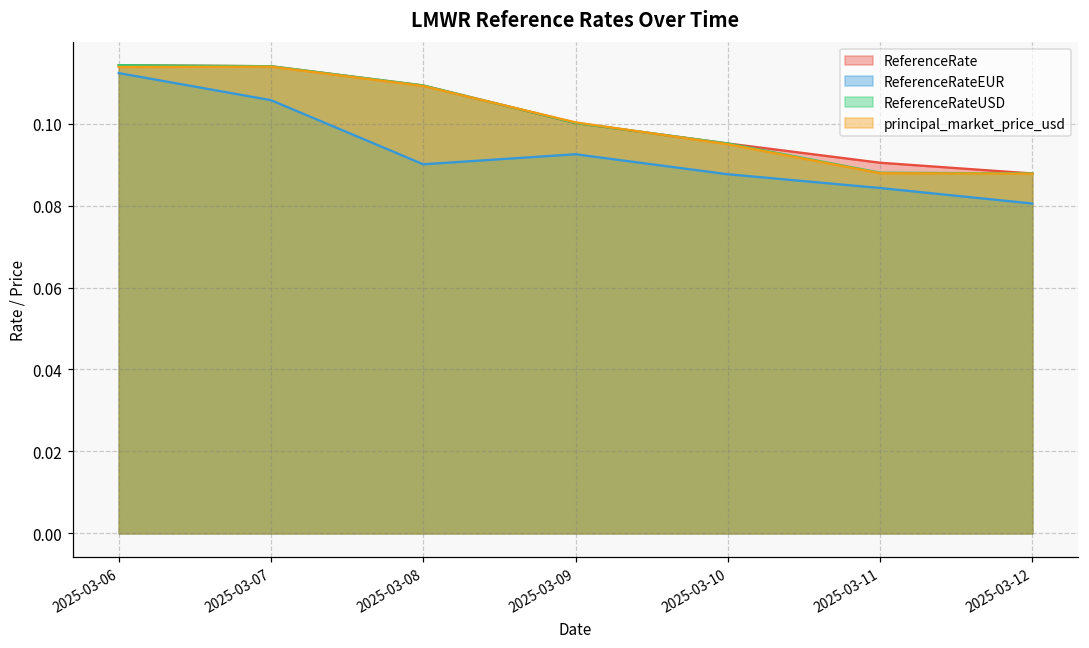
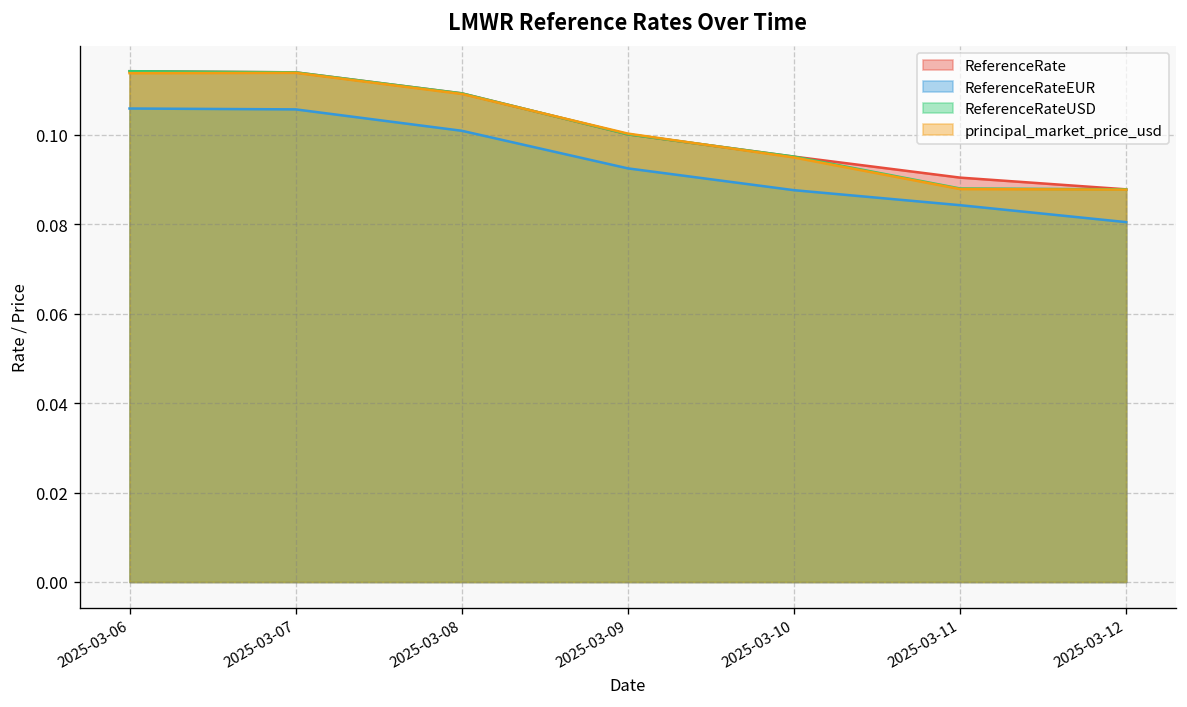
ReferenceRateEUR, 2025-03-06: 0.112 -> 0.106
ReferenceRateEUR, 2025-03-08: 0.090 -> 0.101
